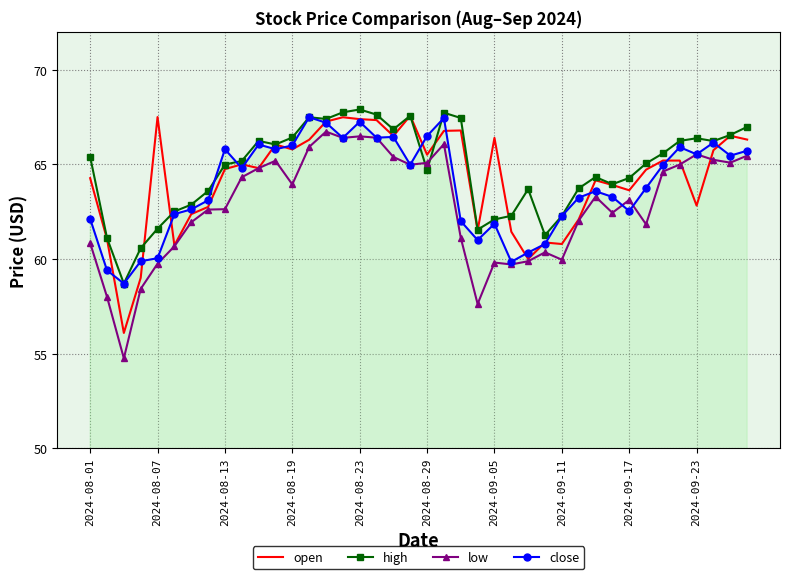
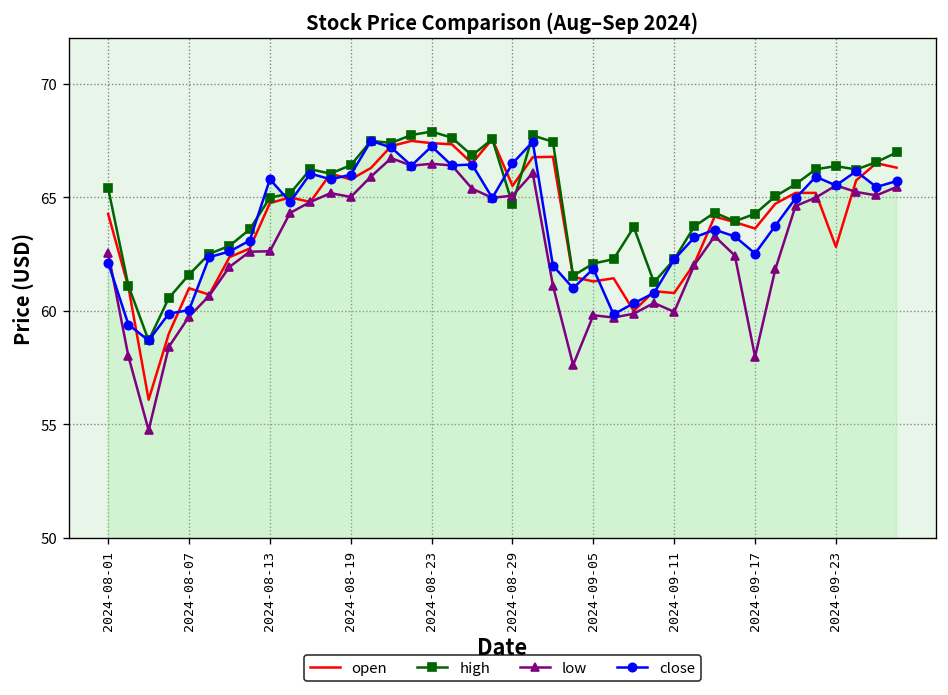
low, 2024-08-01: 60.8 -> 62.6
open, 2024-08-07: 67.5 -> 61.0
low, 2024-08-19: 63.9 -> 65.0
open, 2024-09-05: 66.4 -> 61.3
low, 2024-09-17: 63.1 -> 58.0
